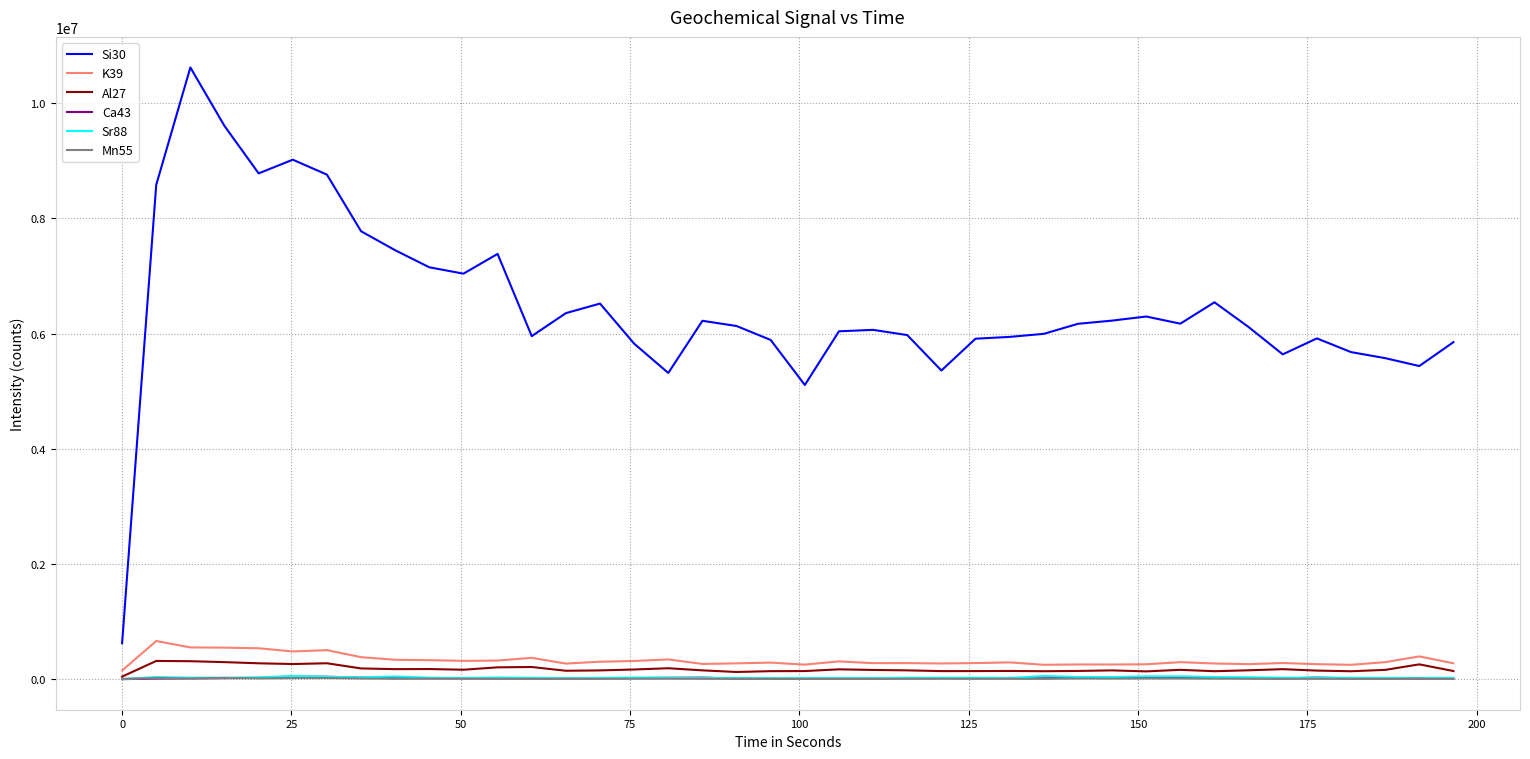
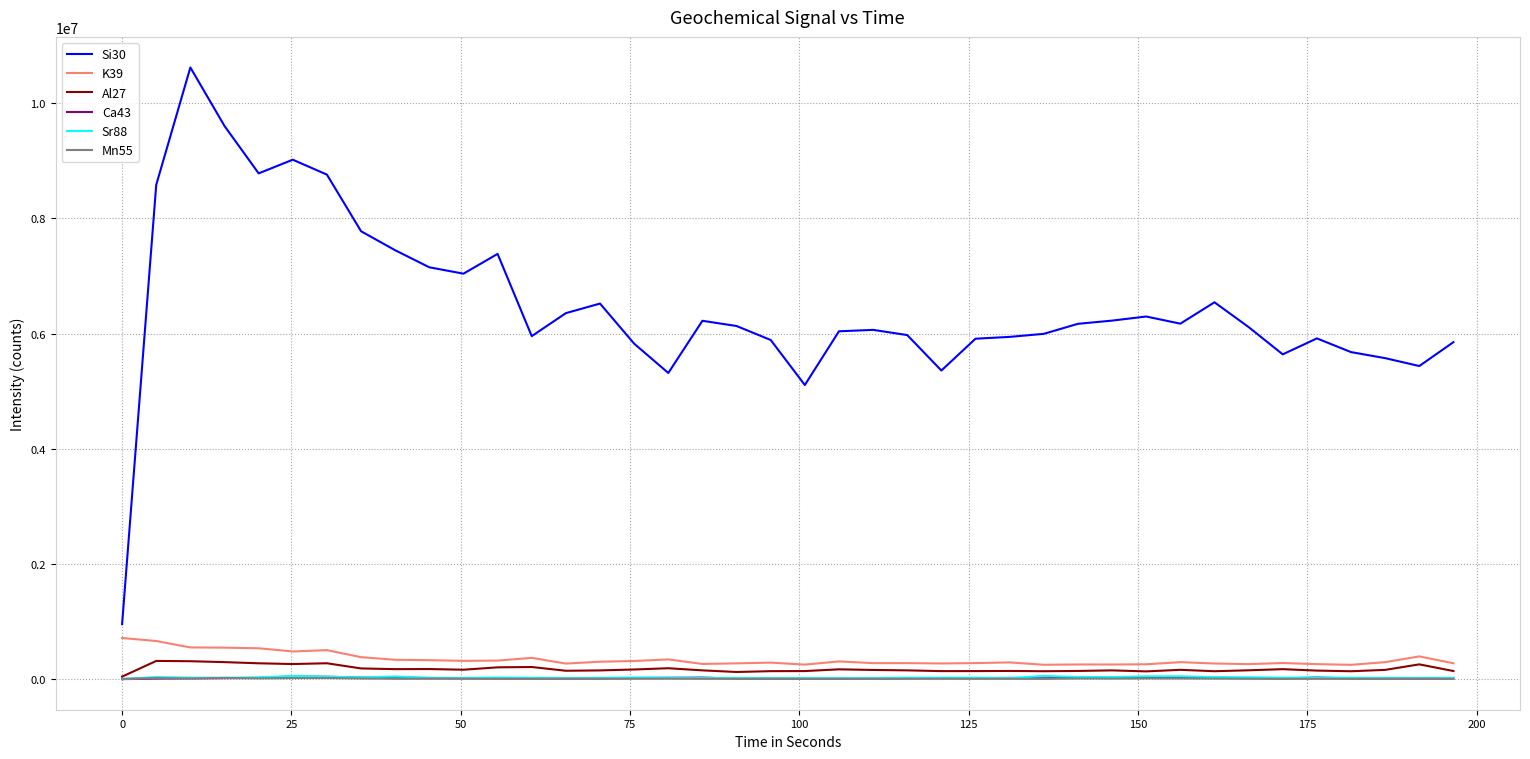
Si30, 0: 600000 -> 1000000
K39, 0: 200000 -> 700000
